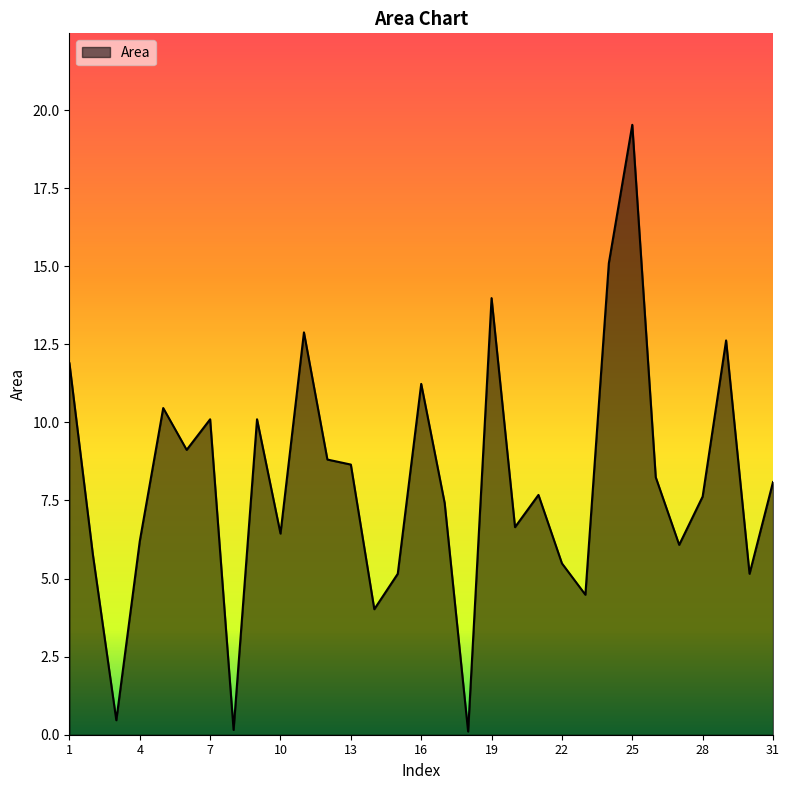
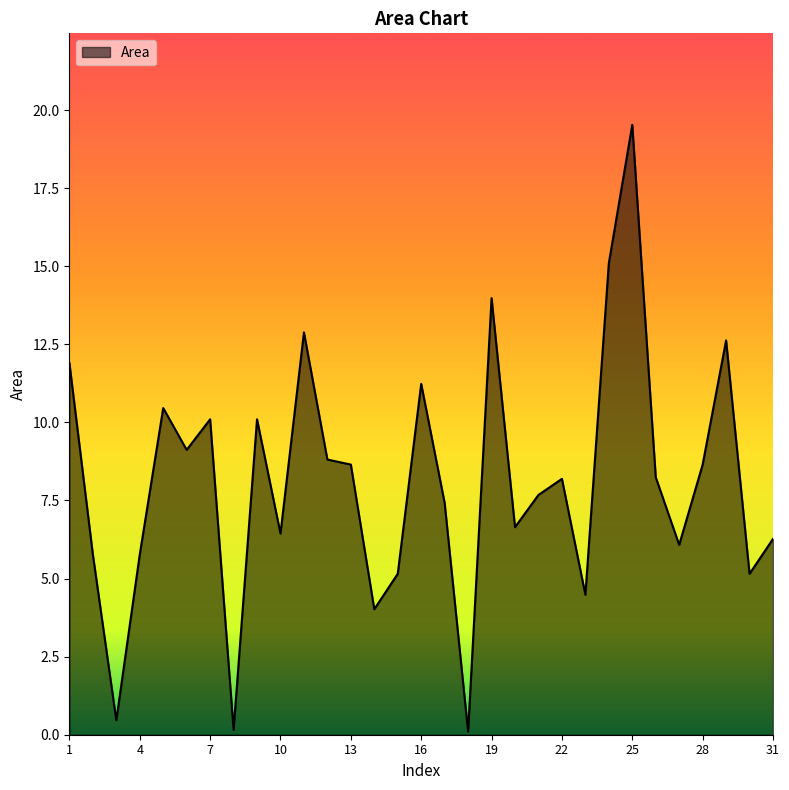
4: 6.2 -> 5.8
22: 5.5 -> 8.2
28: 7.6 -> 8.6
31: 8.1 -> 6.3
